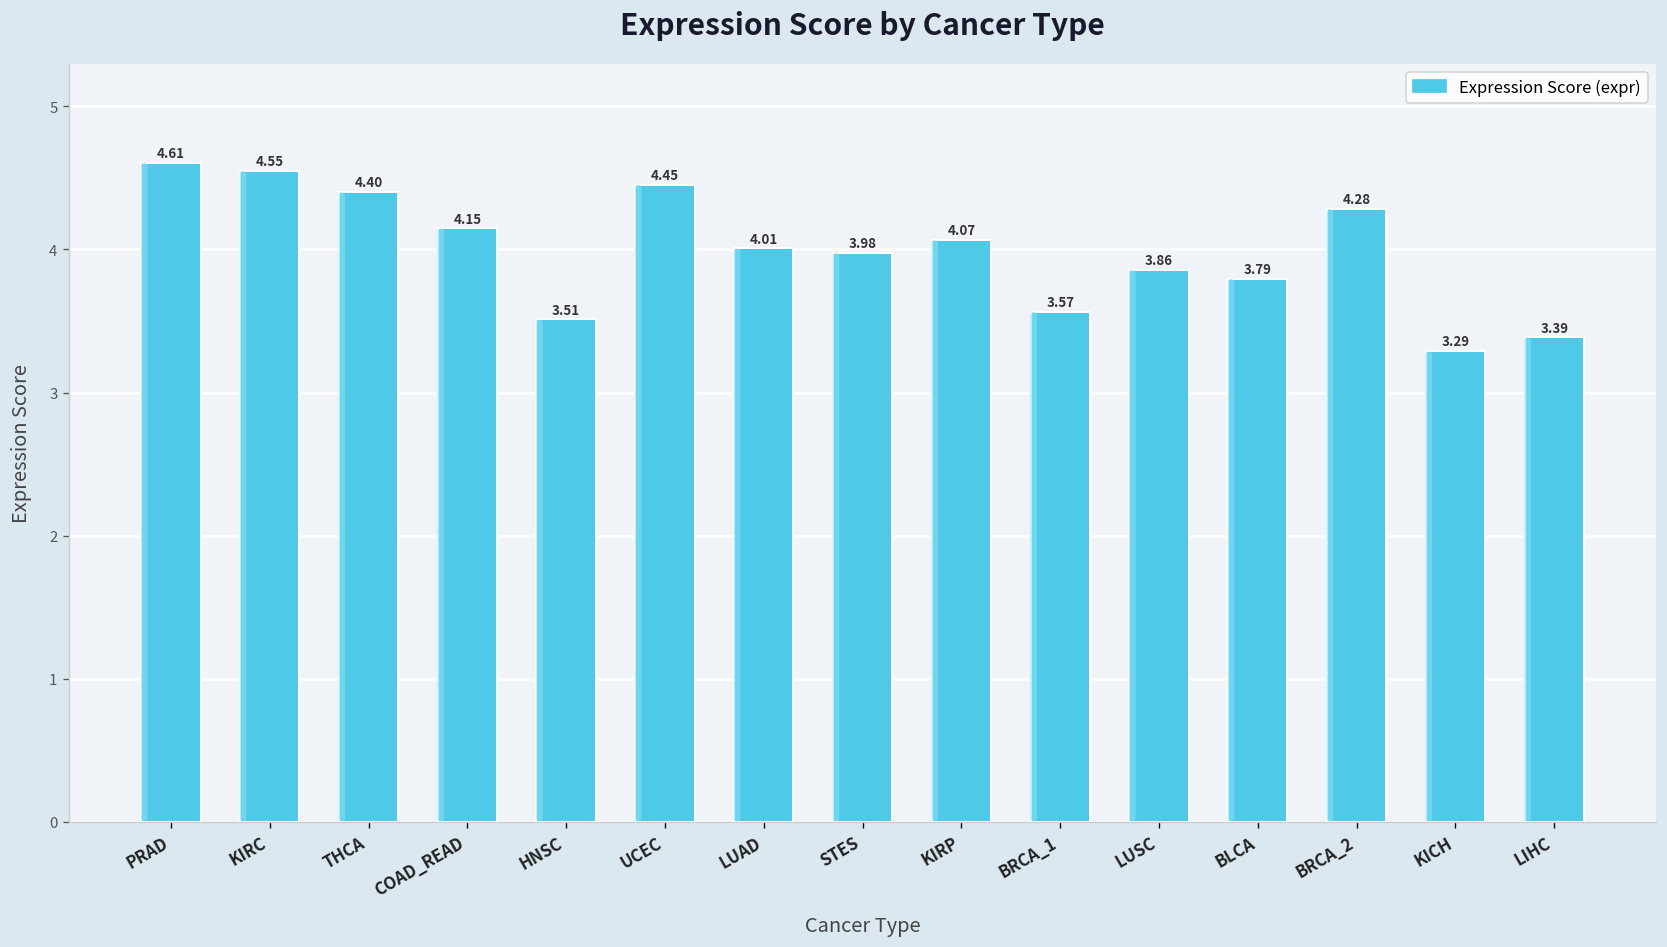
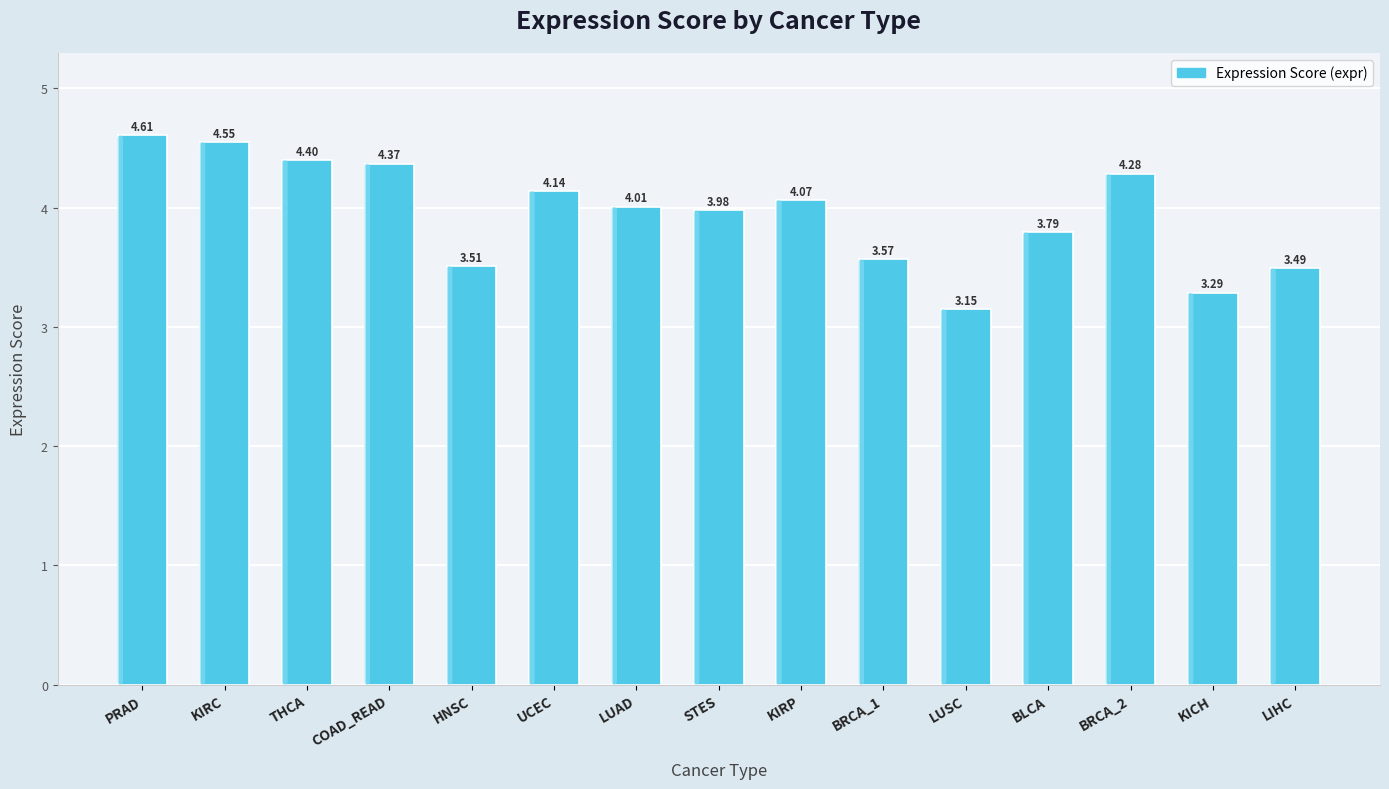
COAD_READ: 4.15 -> 4.37
UCEC: 4.45 -> 4.14
LUSC: 3.86 -> 3.15
LIHC: 3.39 -> 3.49
